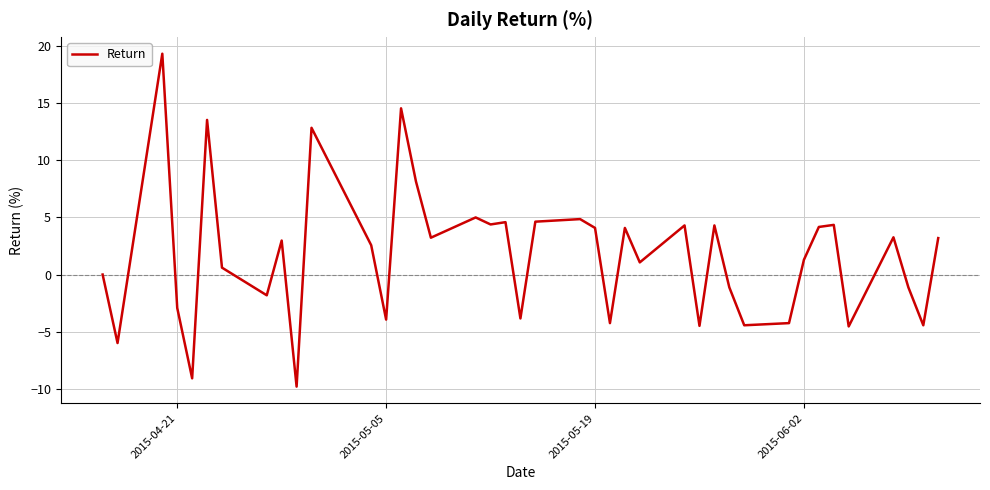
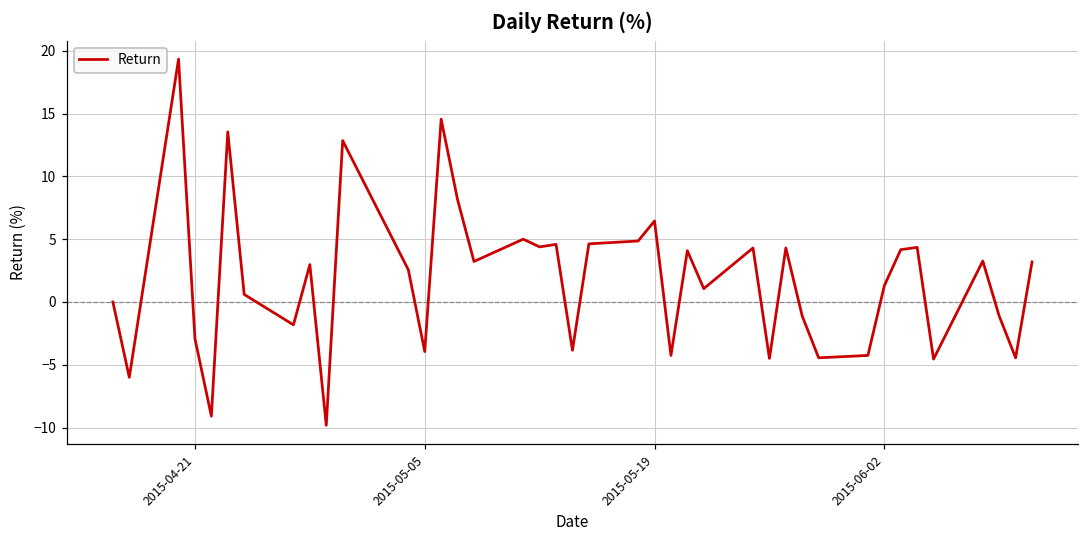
2015-05-19: 4.1 -> 6.4
